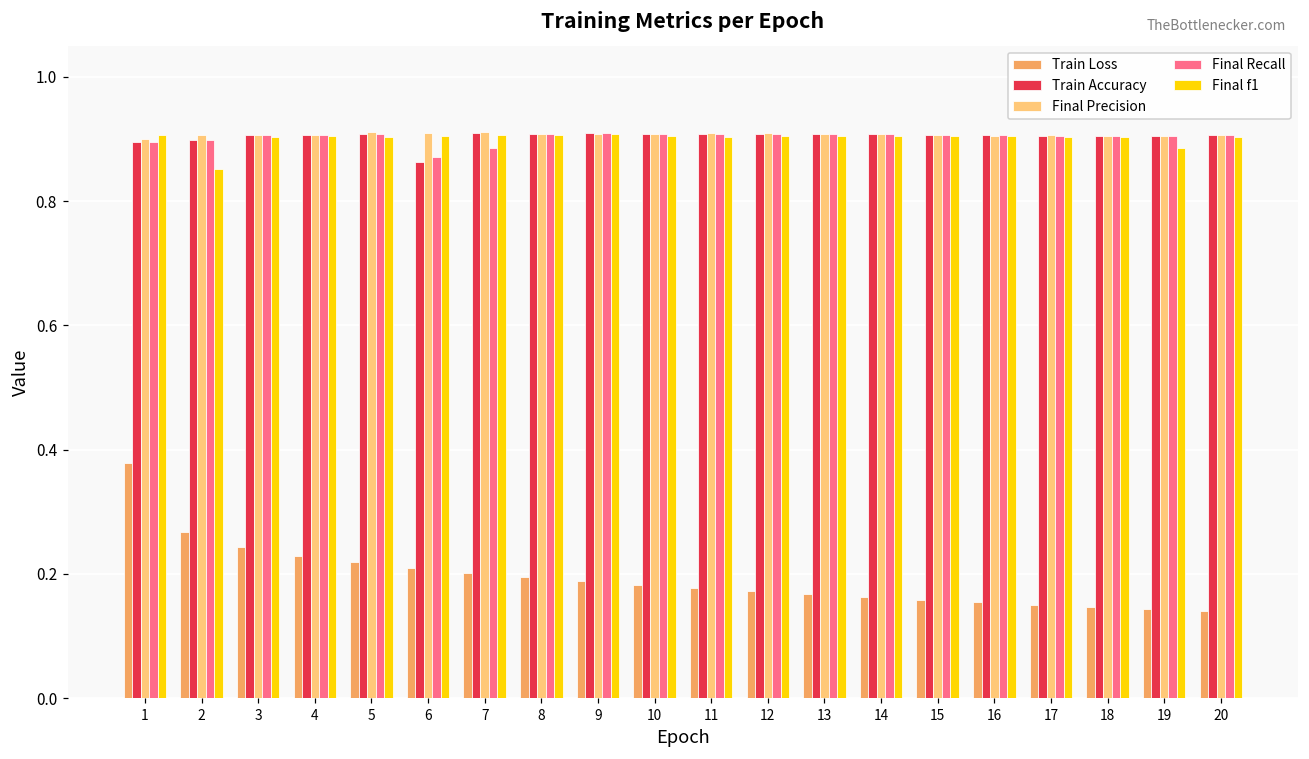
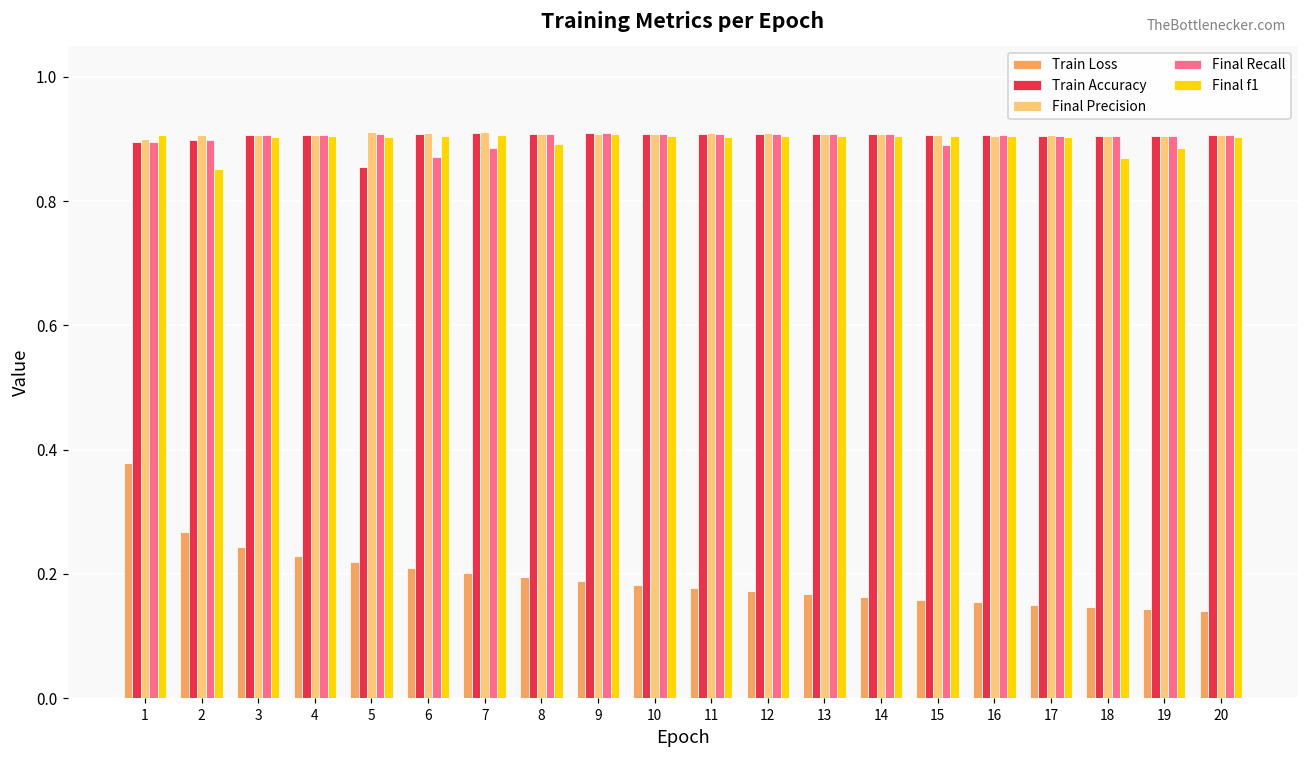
Train Accuracy, 5: 0.91 -> 0.85
Train Accuracy, 6: 0.86 -> 0.91
Final f1, 8: 0.91 -> 0.89
Final Recall, 15: 0.91 -> 0.89
Final f1, 18: 0.90 -> 0.87
